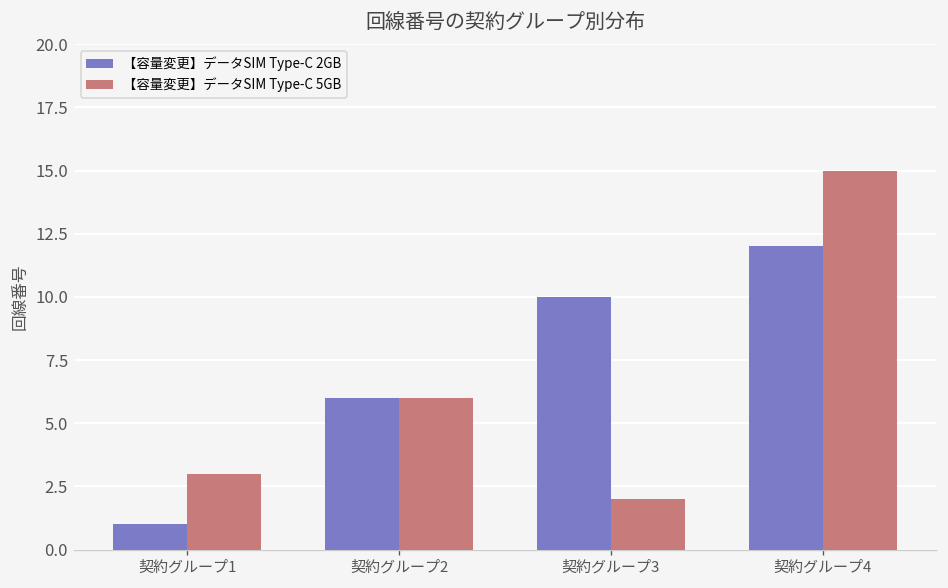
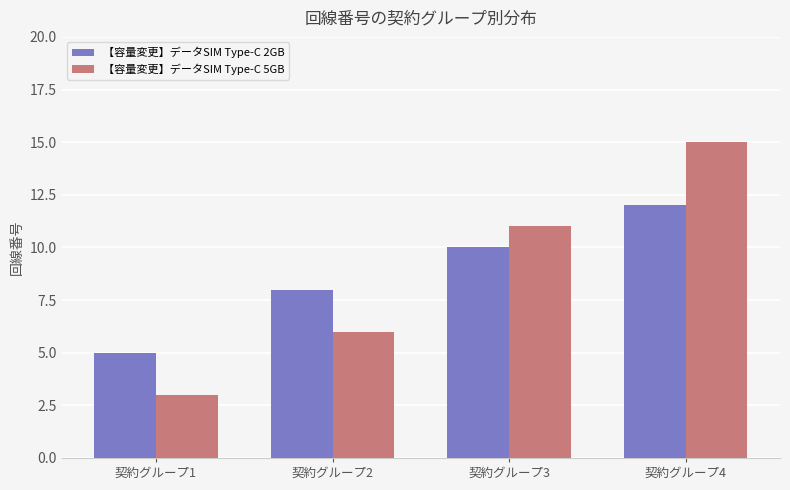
【容量変更】データSIM Type-C 2GB, 契約グループ1: 1 -> 5
【容量変更】データSIM Type-C 2GB, 契約グループ2: 6 -> 8
【容量変更】データSIM Type-C 5GB, 契約グループ3: 2 -> 11
